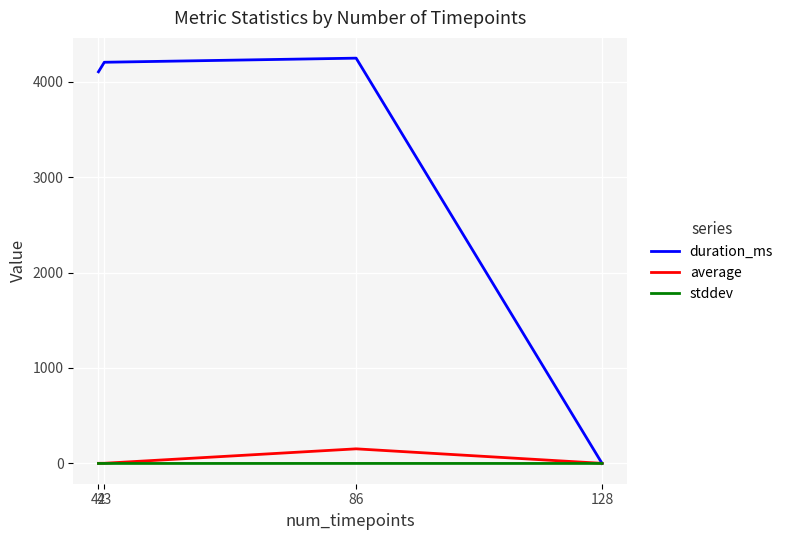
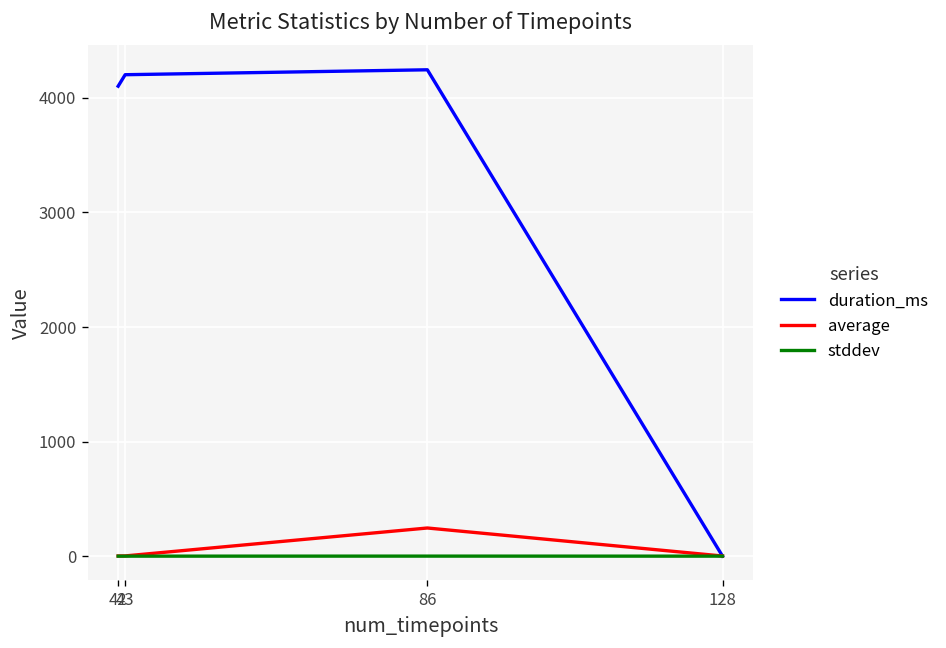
average, 86: 150 -> 250
